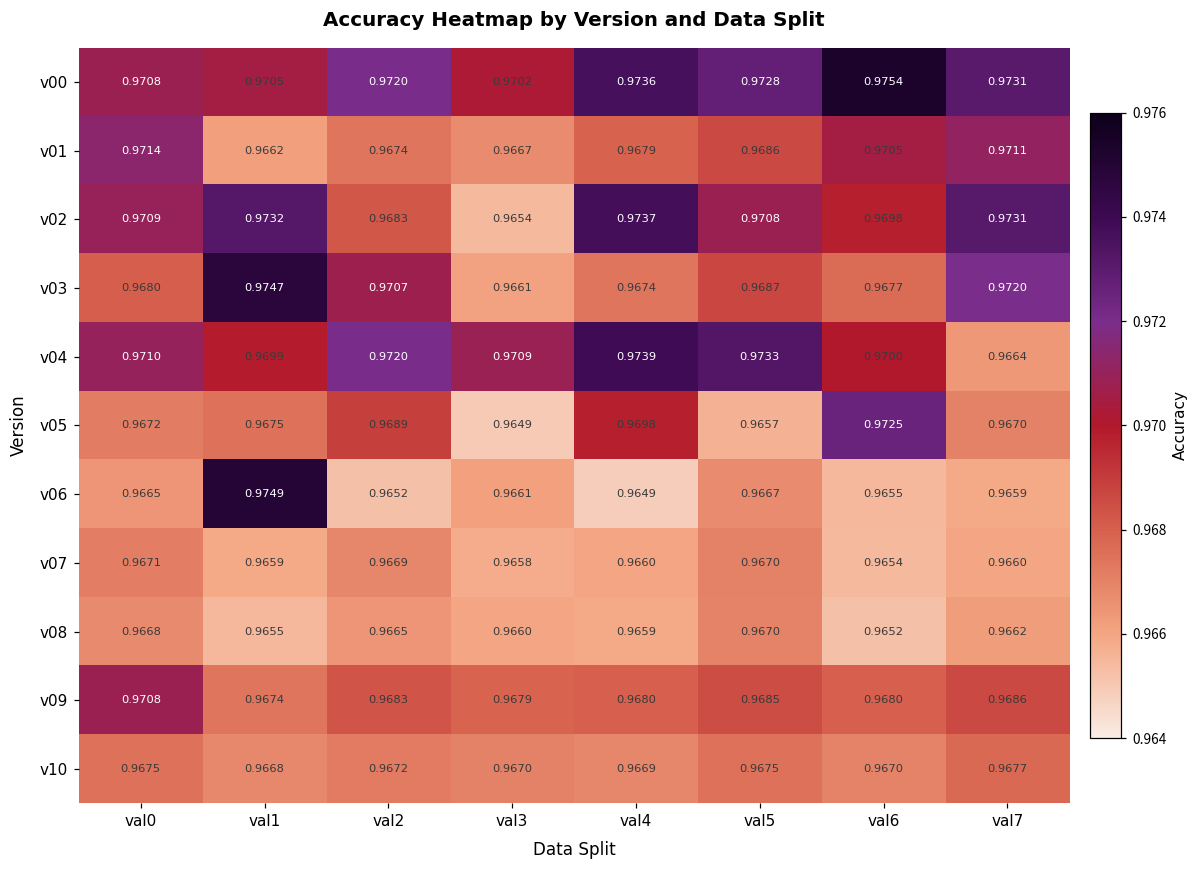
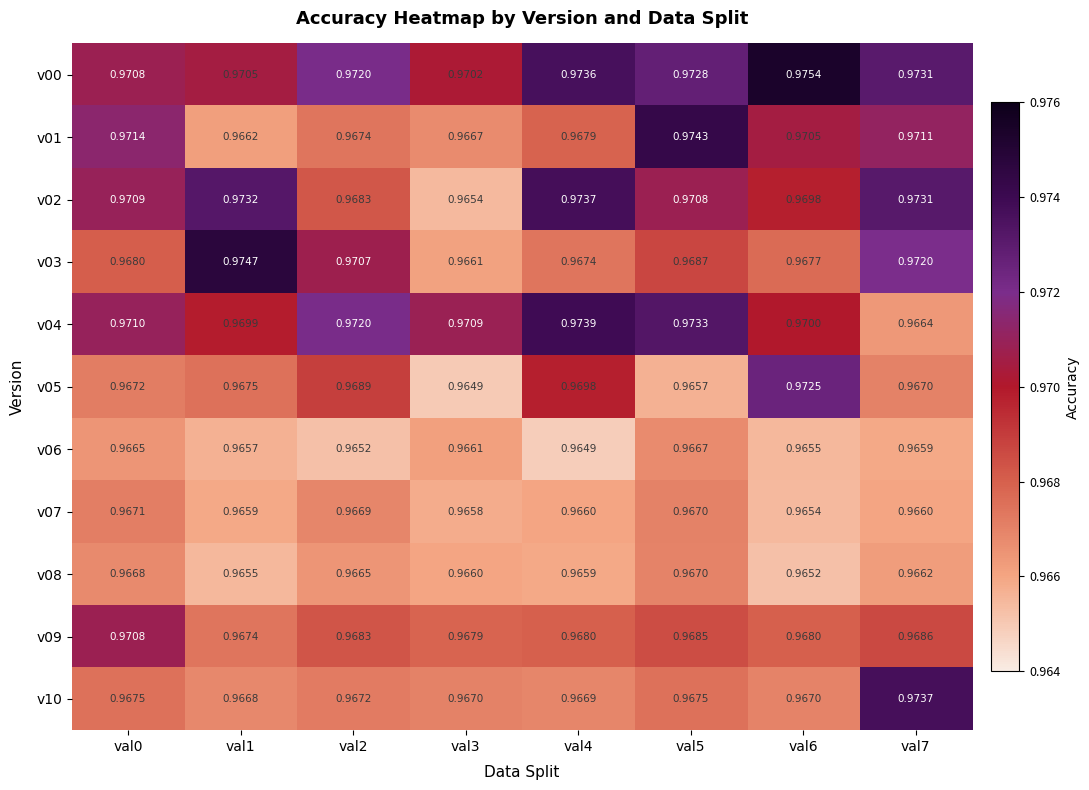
v01, val5: 0.9686 -> 0.9743
v06, val1: 0.9749 -> 0.9657
v10, val7: 0.9677 -> 0.9737
